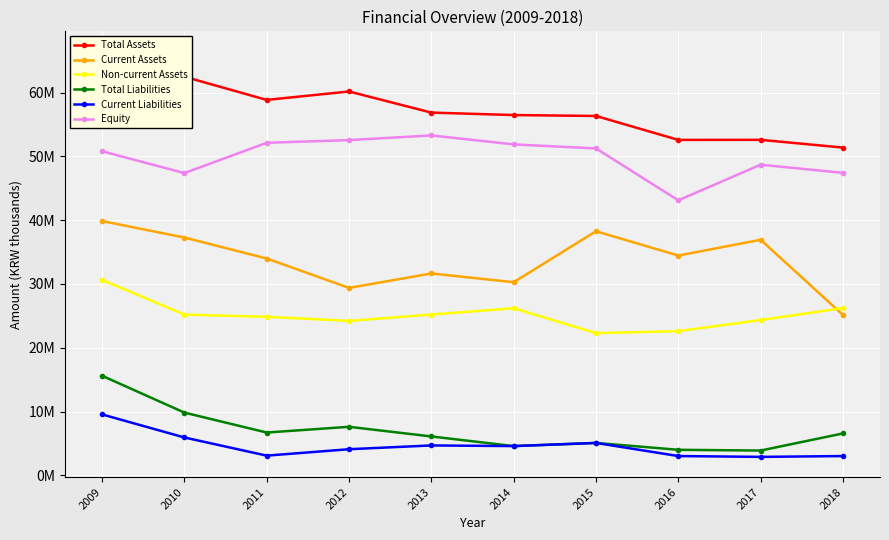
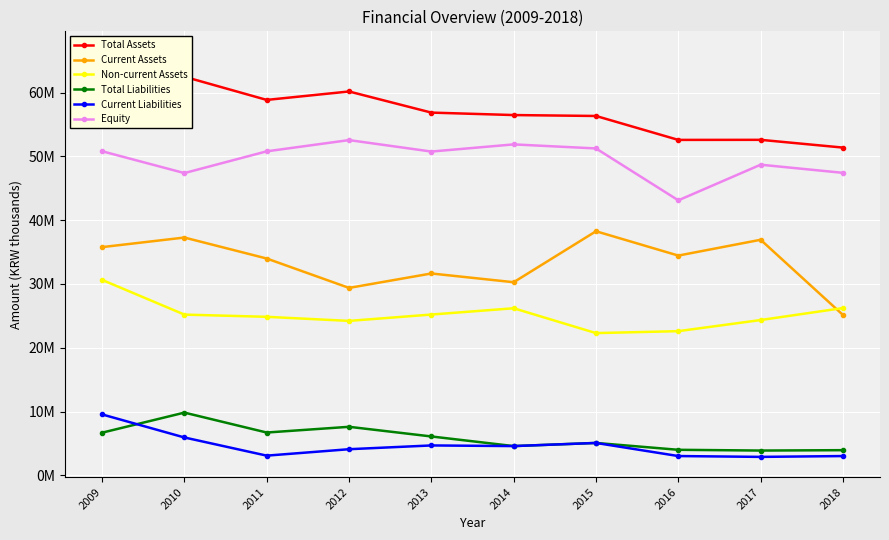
Current Assets, 2009: 40000000 -> 36000000
Total Liabilities, 2009: 16000000 -> 7000000
Equity, 2011: 52000000 -> 51000000
Equity, 2013: 53000000 -> 51000000
Total Liabilities, 2018: 7000000 -> 4000000
